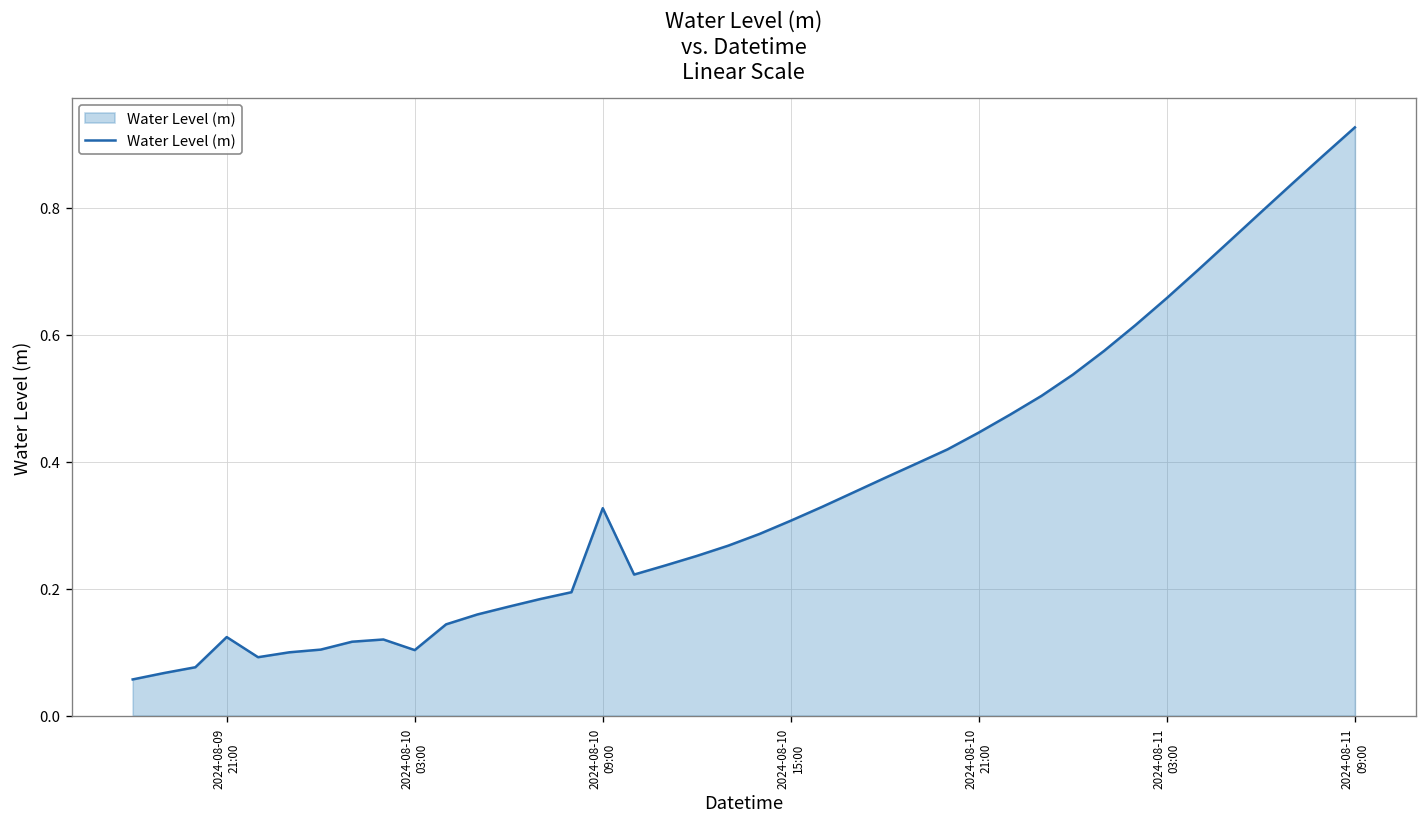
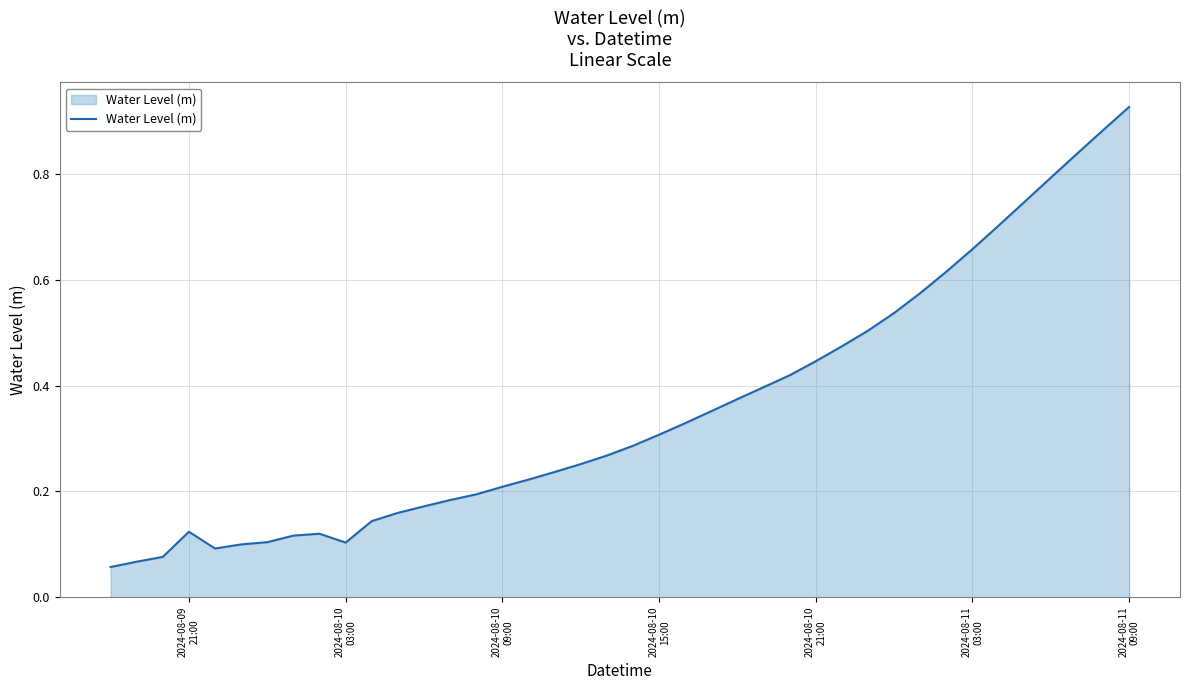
2024-08-10 09:00: 0.33 -> 0.21
